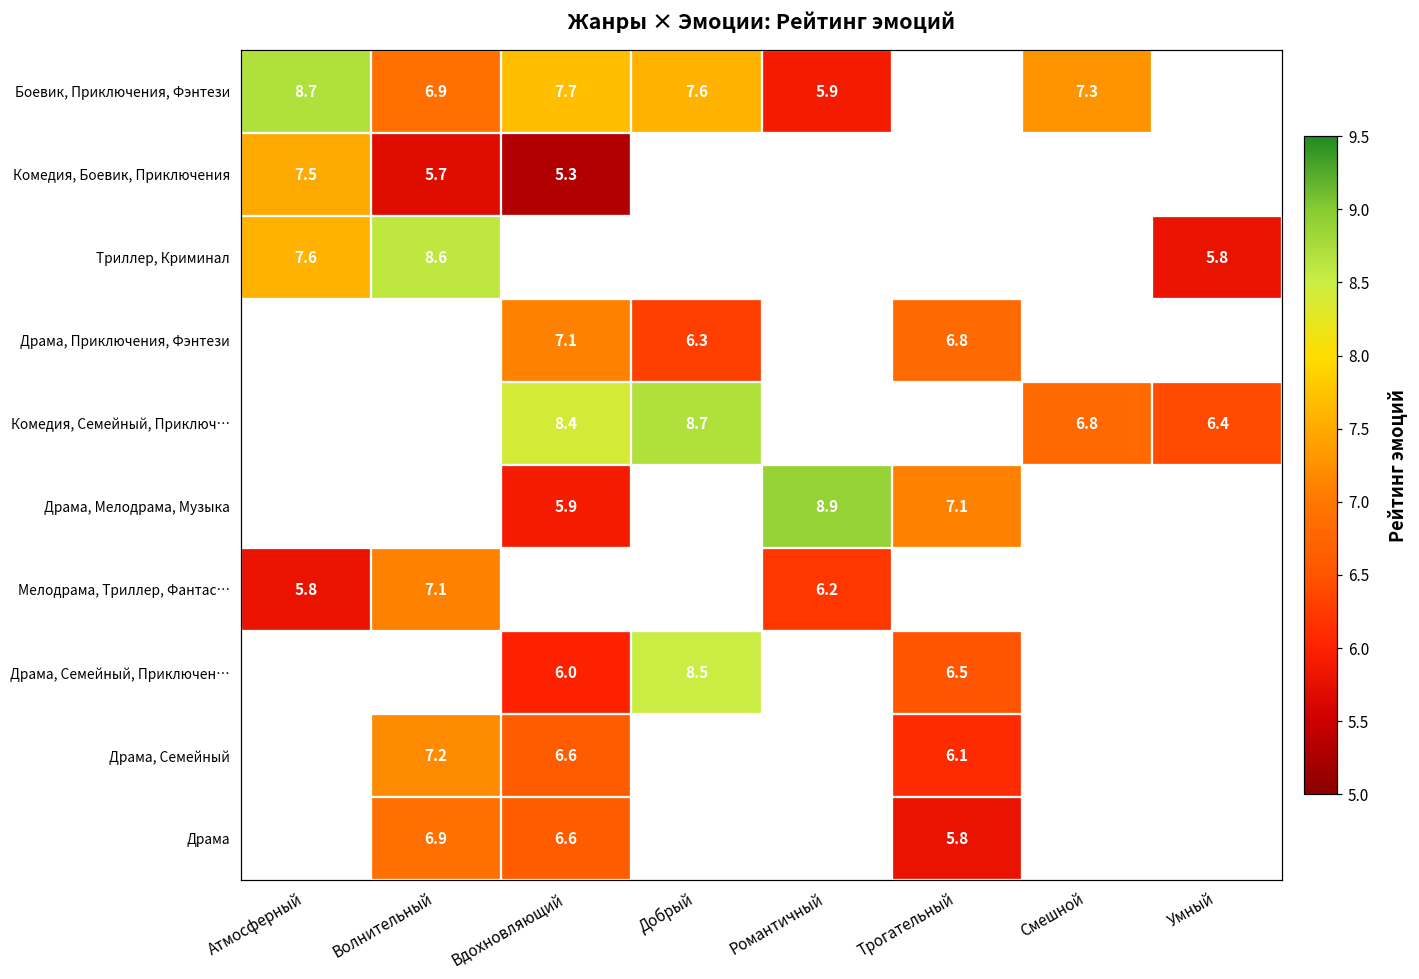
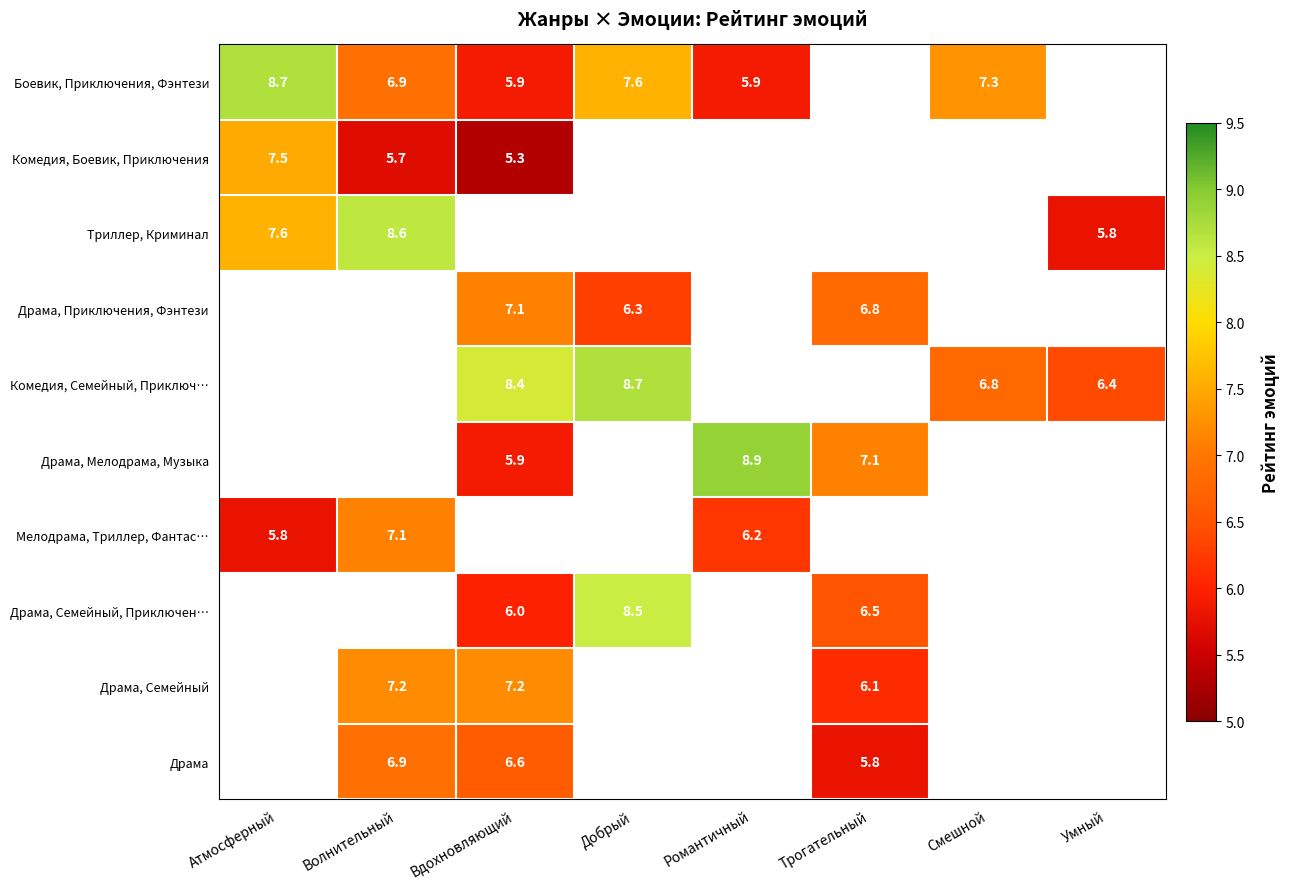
Боевик, Приключения, Фэнтези, Вдохновляющий: 7.7 -> 5.9
Драма, Семейный, Вдохновляющий: 6.6 -> 7.2
